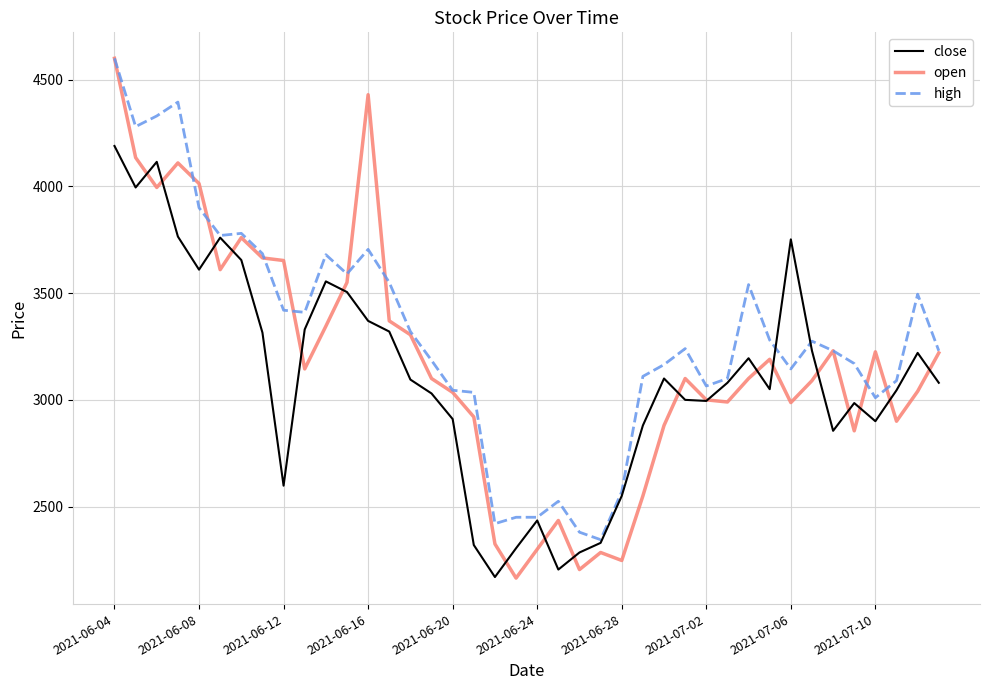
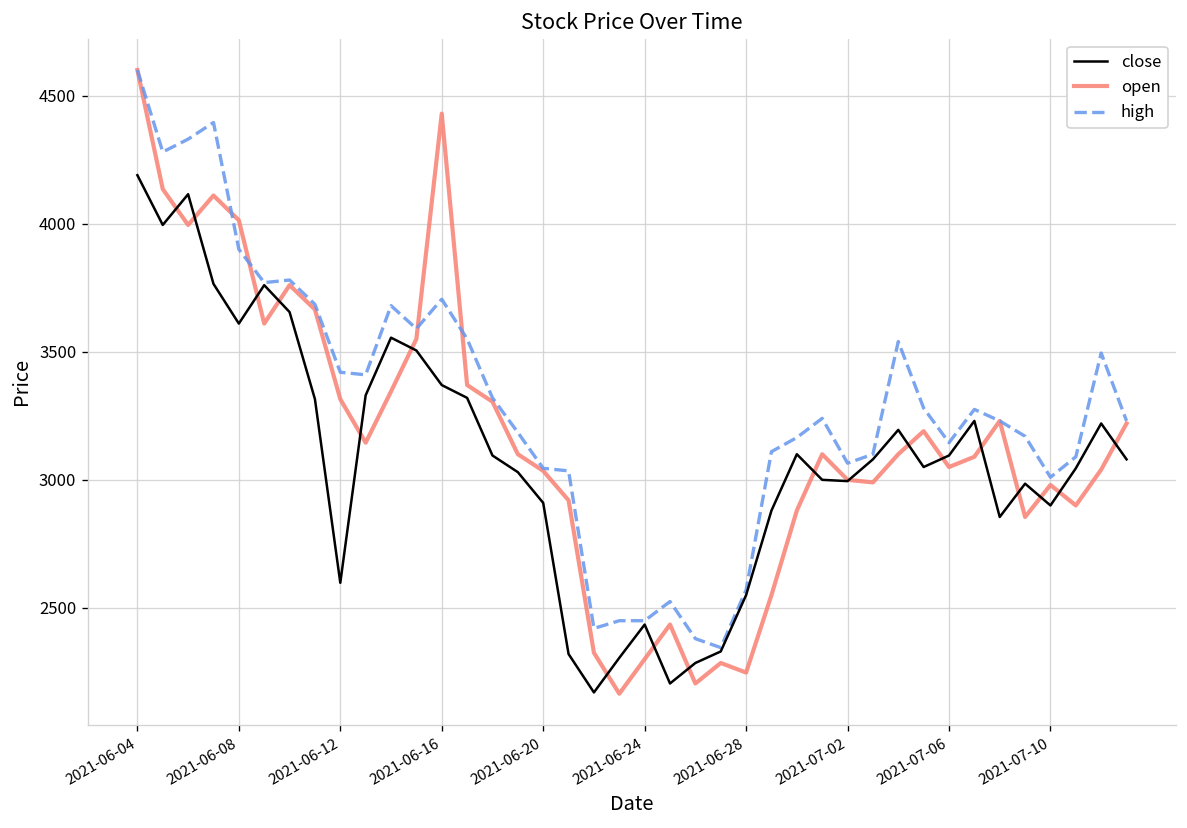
open, 2021-06-12: 3650 -> 3320
close, 2021-07-06: 3750 -> 3100
open, 2021-07-06: 2990 -> 3050
open, 2021-07-10: 3230 -> 2980
